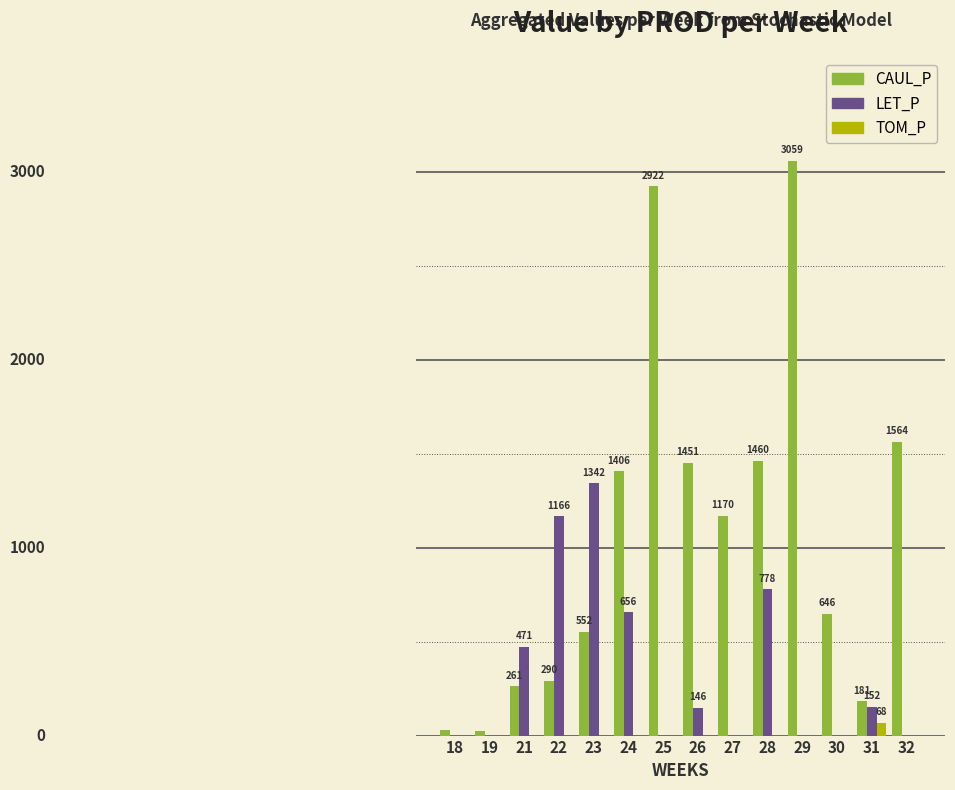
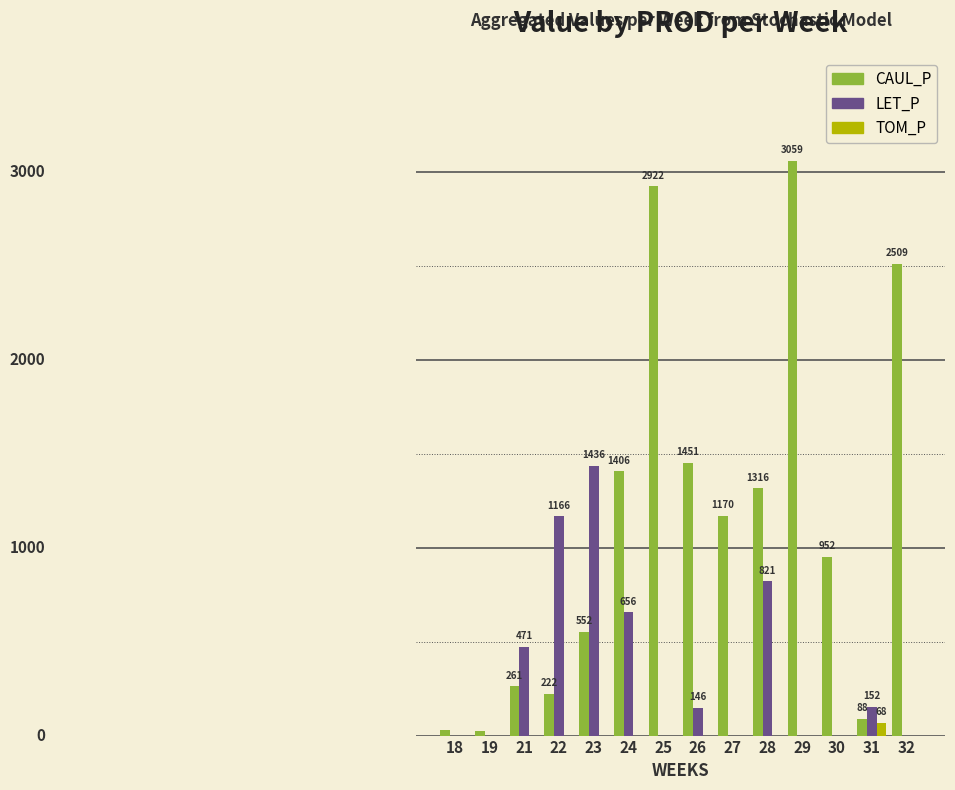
CAUL_P, 22: 290 -> 222
LET_P, 23: 1342 -> 1436
CAUL_P, 28: 1460 -> 1316
LET_P, 28: 778 -> 821
CAUL_P, 30: 646 -> 952
CAUL_P, 31: 181 -> 88
CAUL_P, 32: 1564 -> 2509
